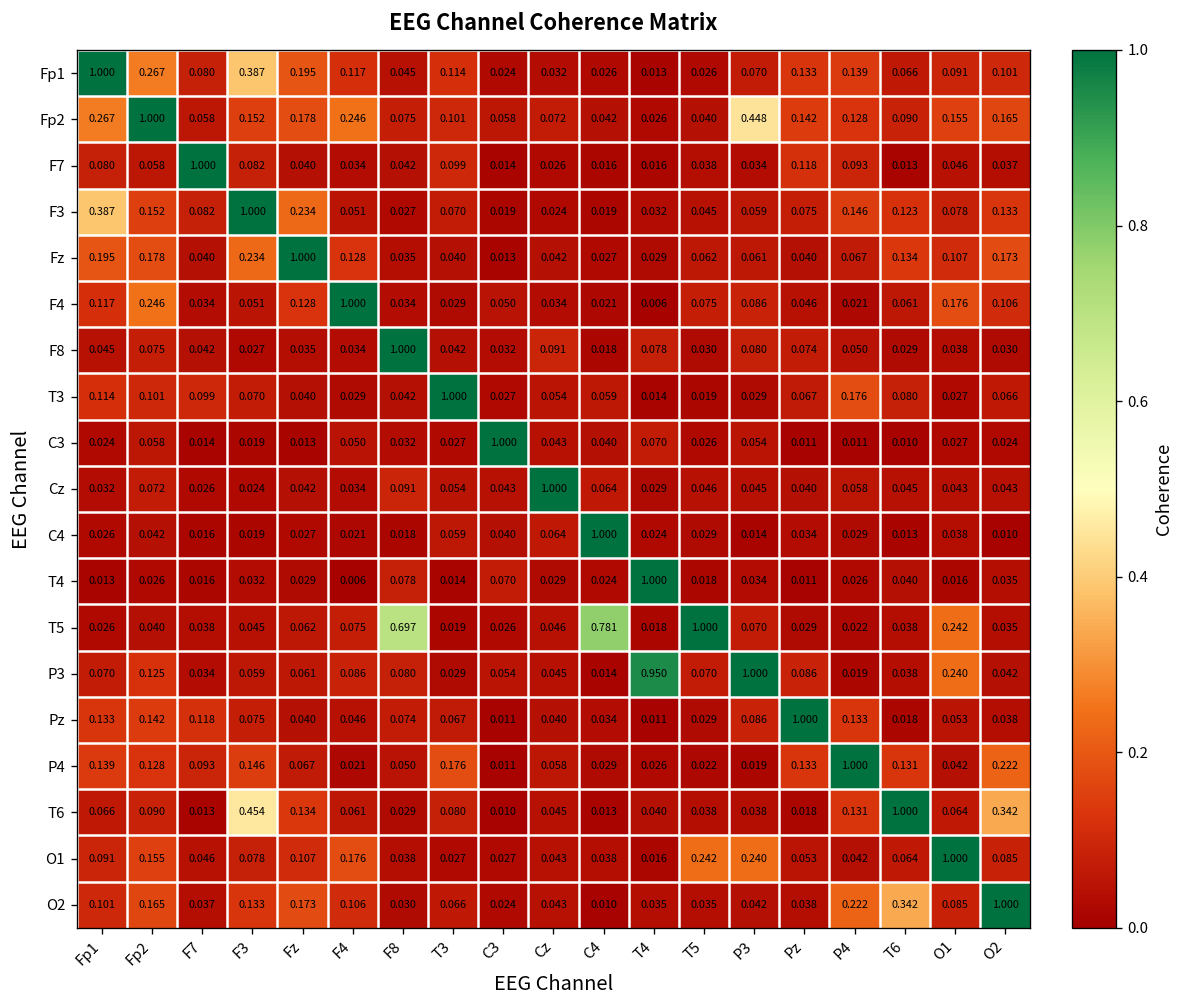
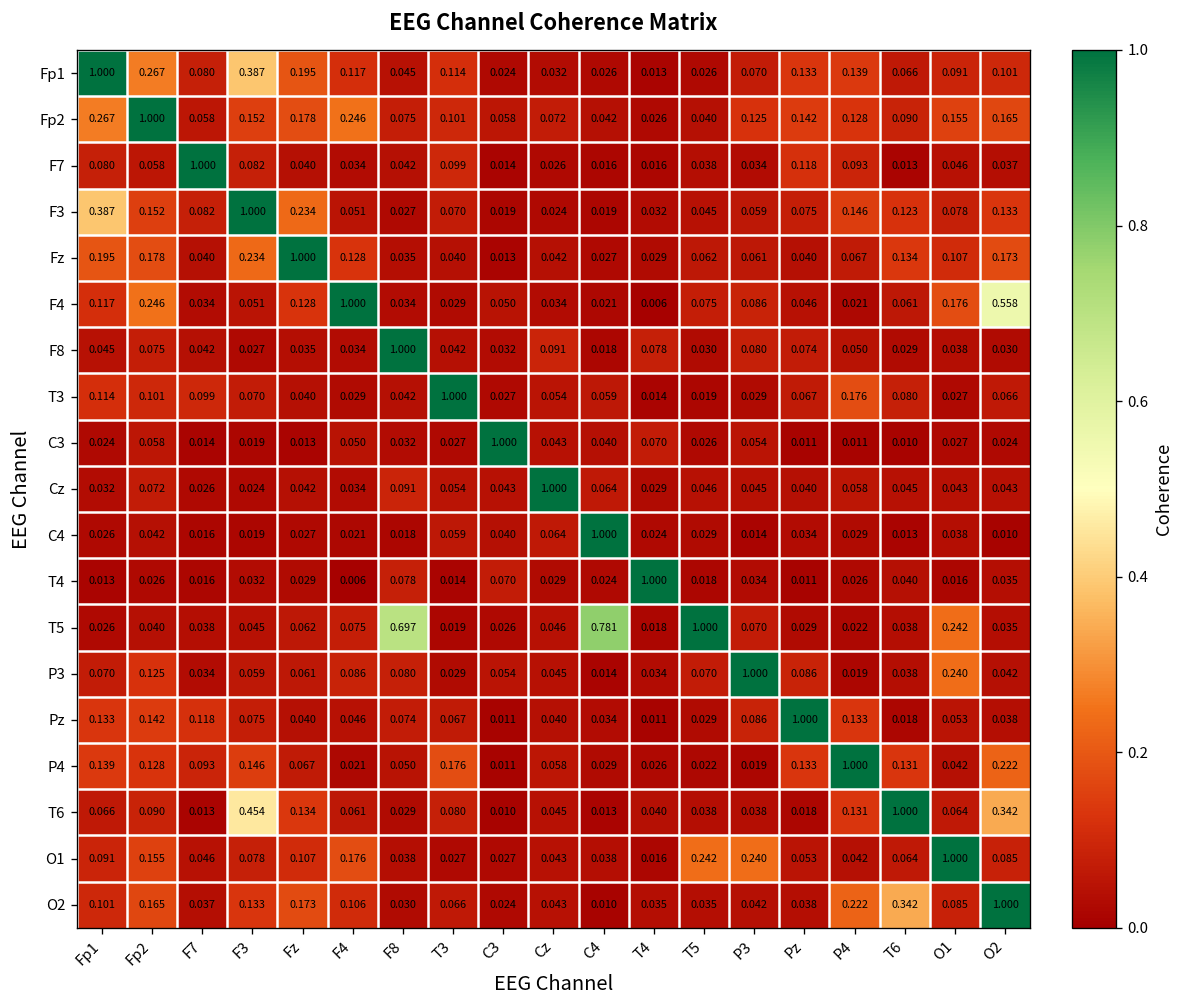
Fp2, P3: 0.448 -> 0.125
F4, O2: 0.106 -> 0.558
P3, T4: 0.950 -> 0.034
